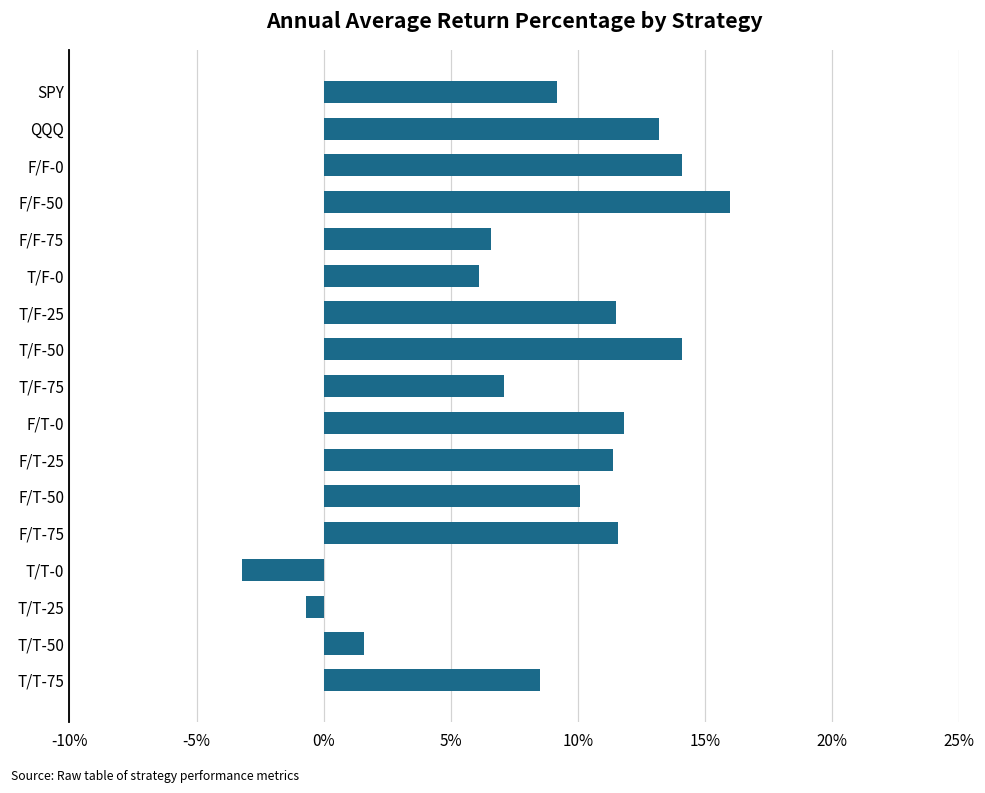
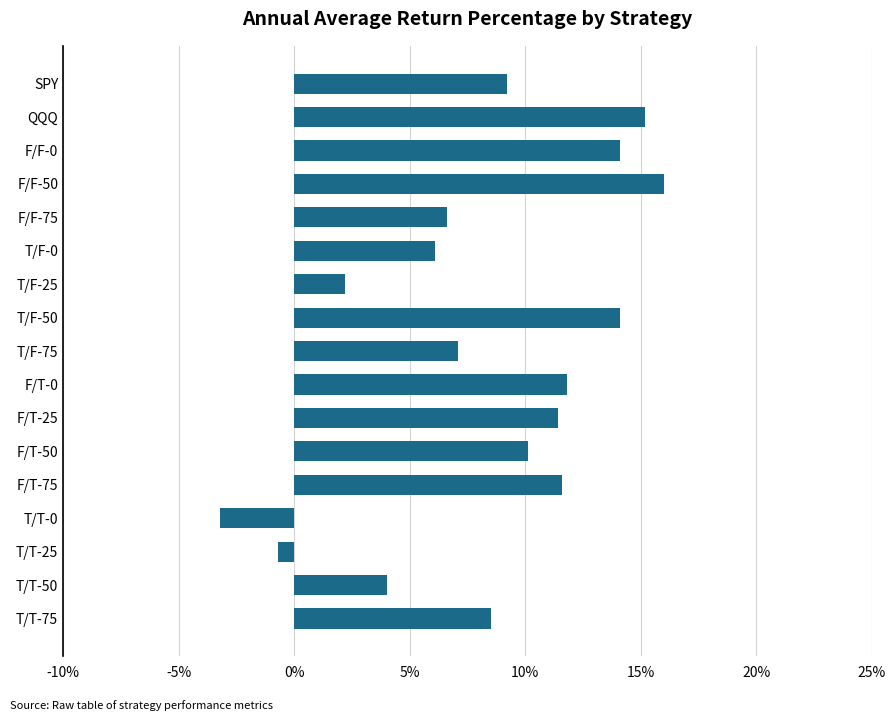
QQQ: 13.2% -> 15.2%
T/F-25: 11.5% -> 2.2%
T/T-50: 1.6% -> 4.0%
